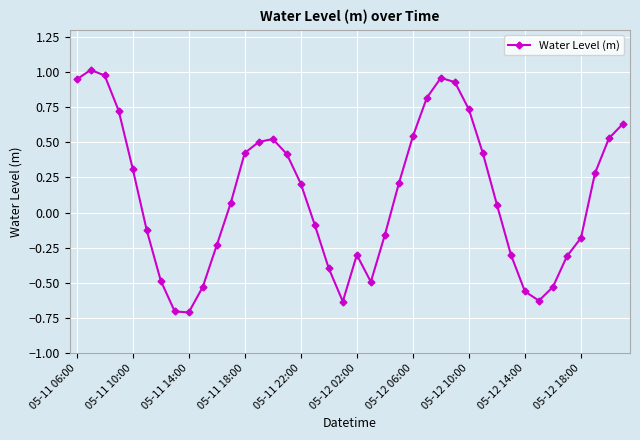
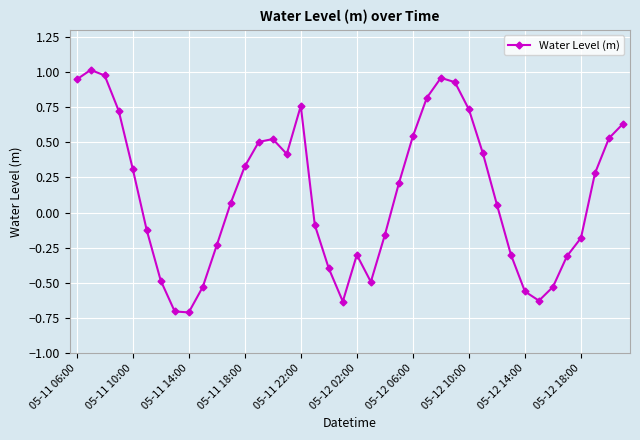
05-11 18:00: 0.42 -> 0.33
05-11 22:00: 0.21 -> 0.76
